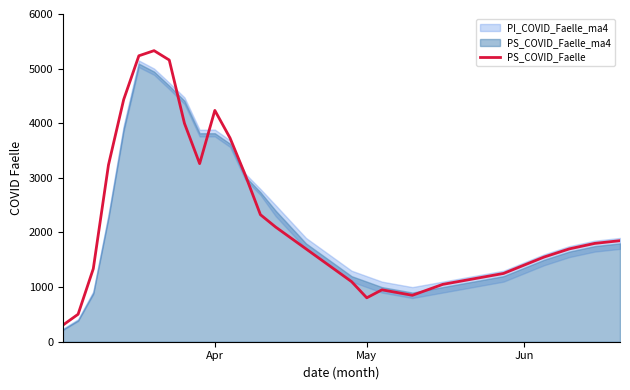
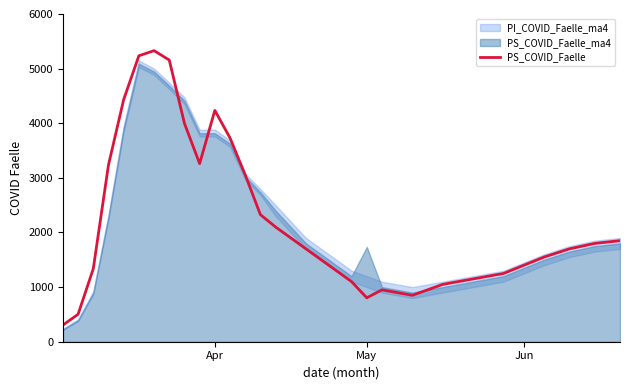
PS_COVID_Faelle_ma4, May: 1100 -> 1700
